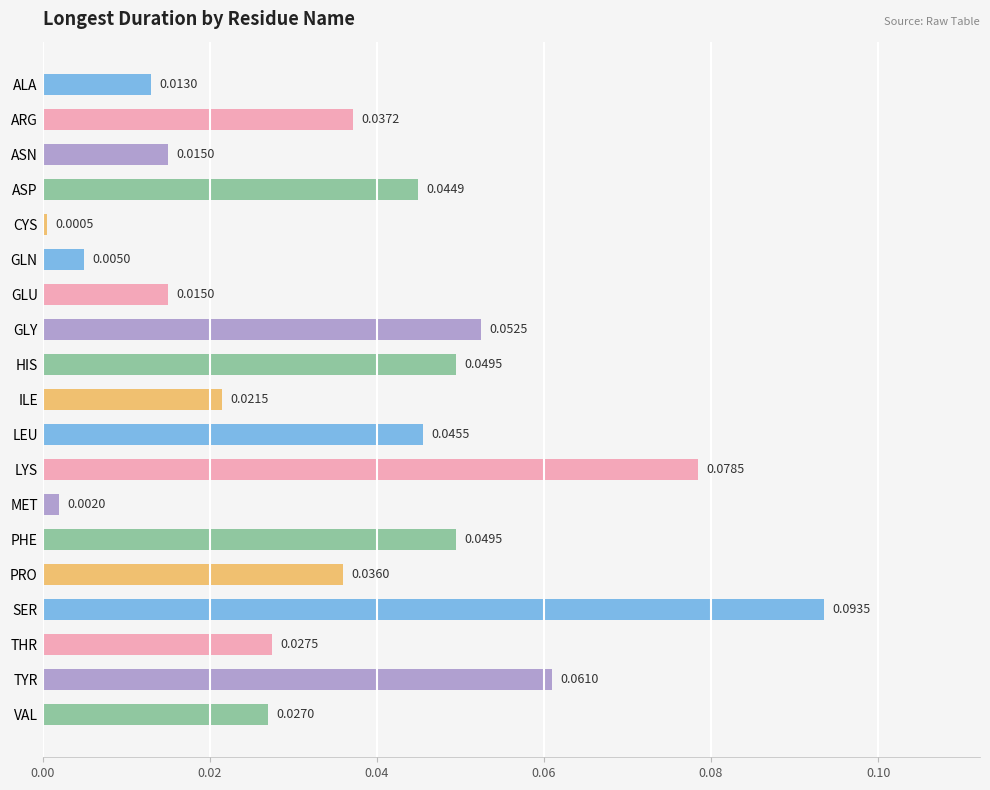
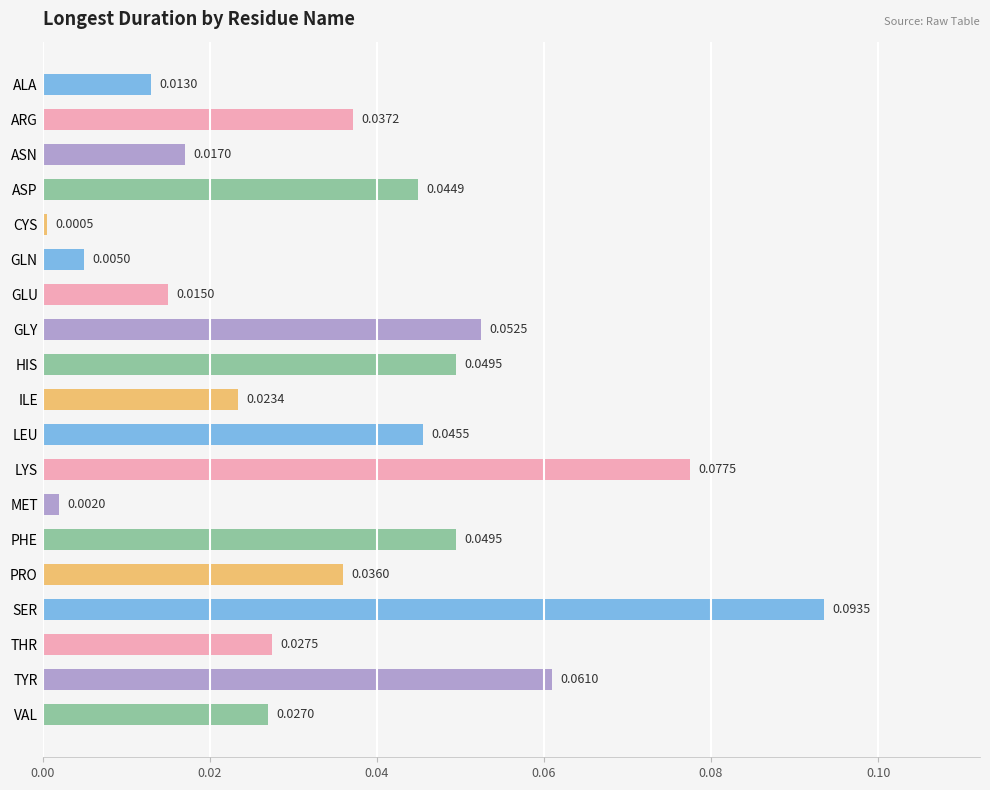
ASN: 0.0150 -> 0.0170
ILE: 0.0215 -> 0.0234
LYS: 0.0785 -> 0.0775
